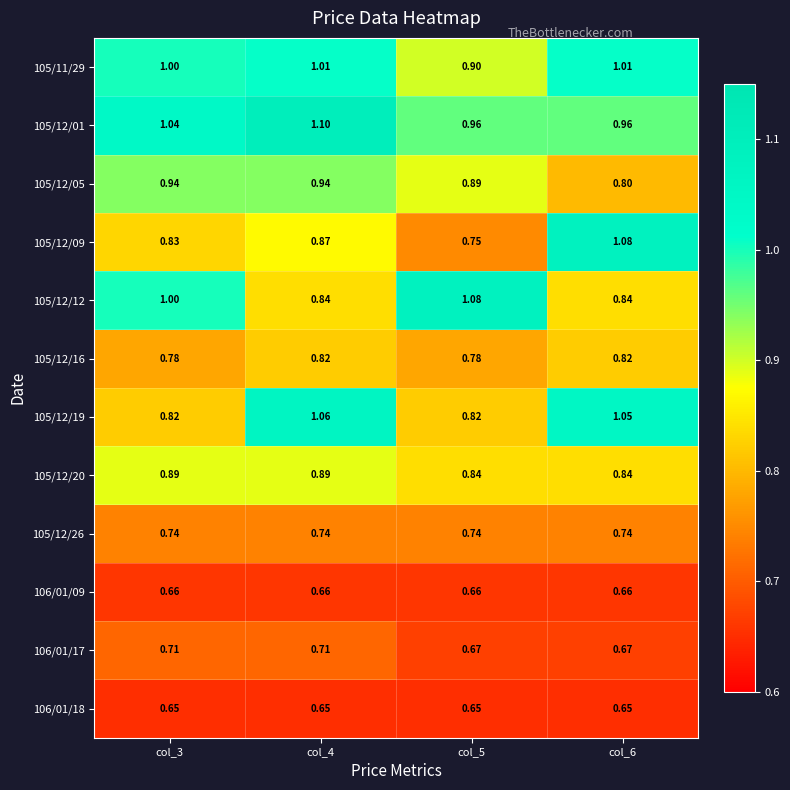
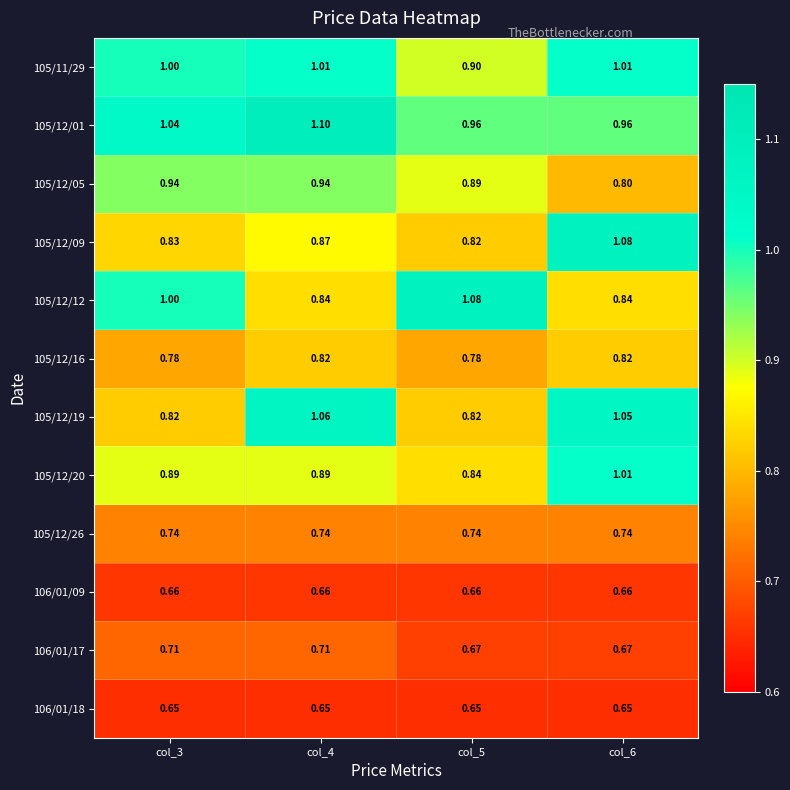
105/12/09, col_5: 0.75 -> 0.82
105/12/20, col_6: 0.84 -> 1.01
